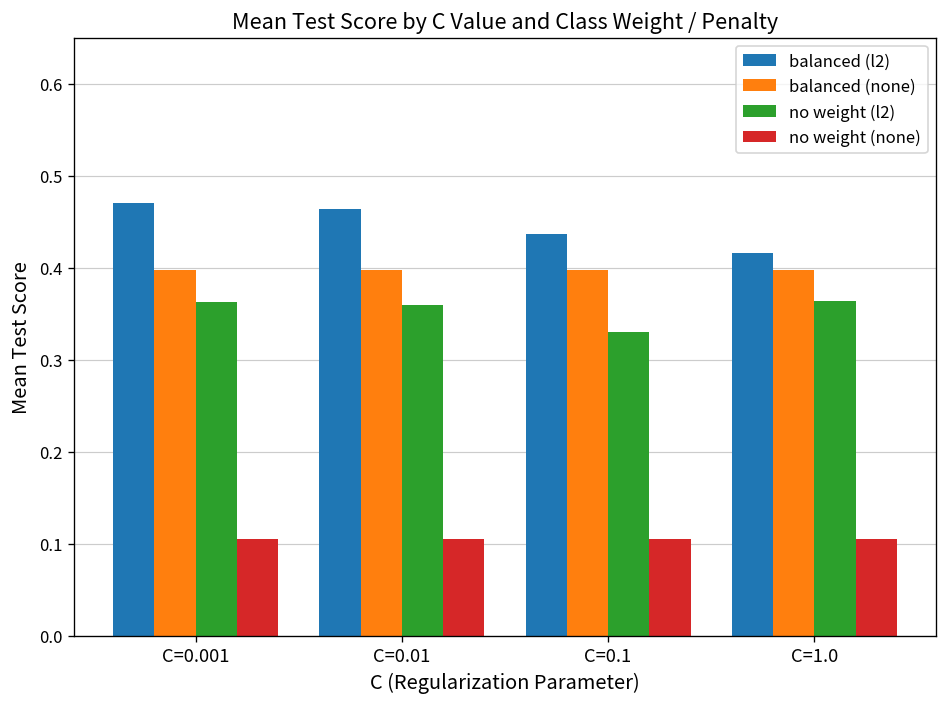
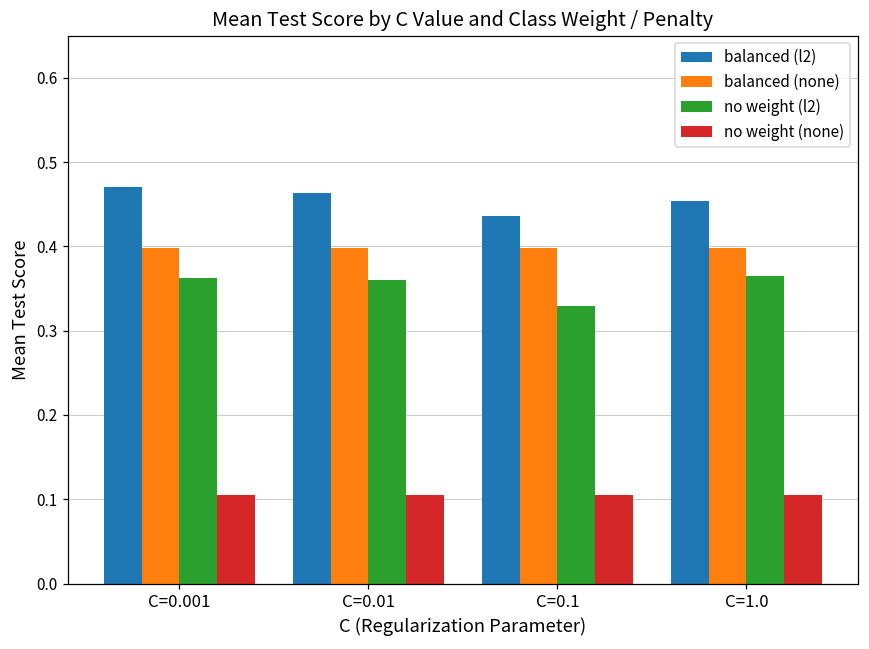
balanced (l2), C=1.0: 0.42 -> 0.45
